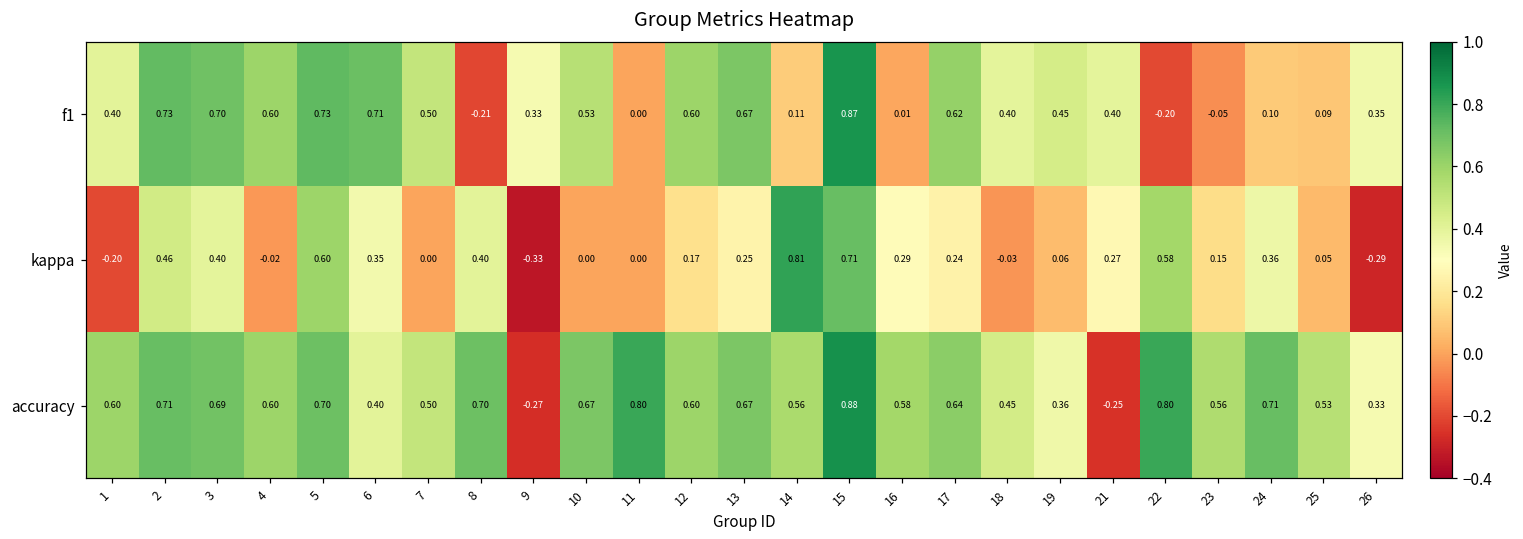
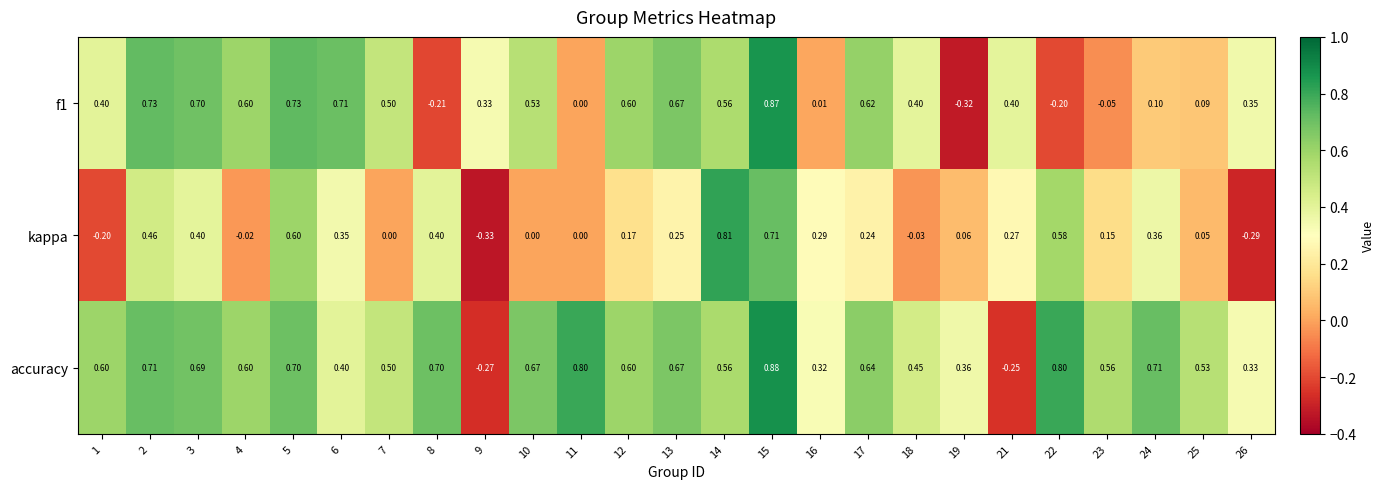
f1, 14: 0.11 -> 0.56
f1, 19: 0.45 -> -0.32
accuracy, 16: 0.58 -> 0.32
